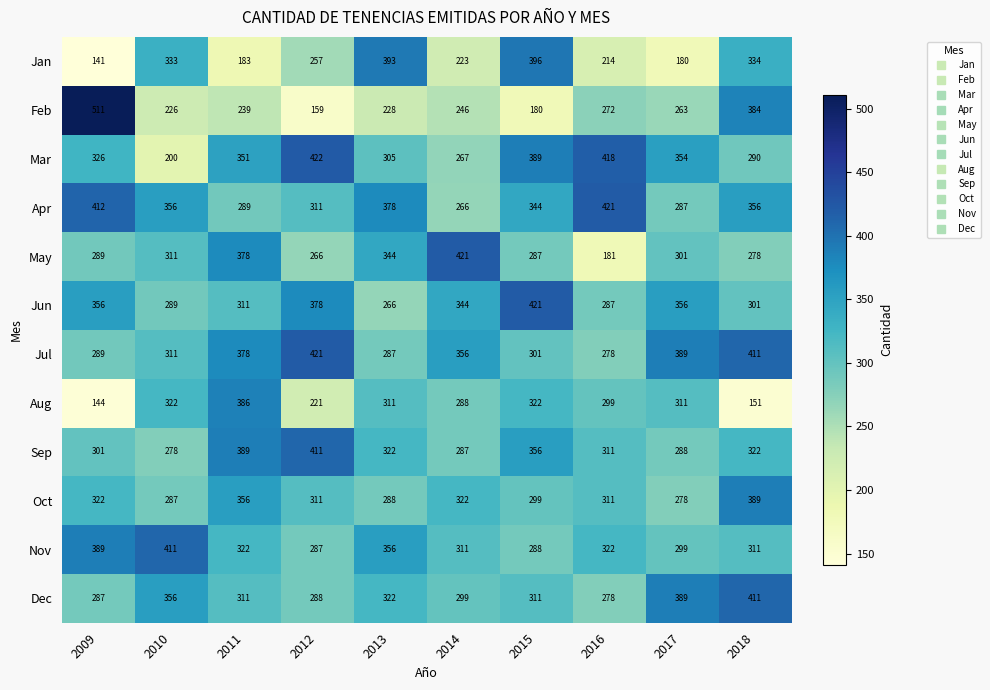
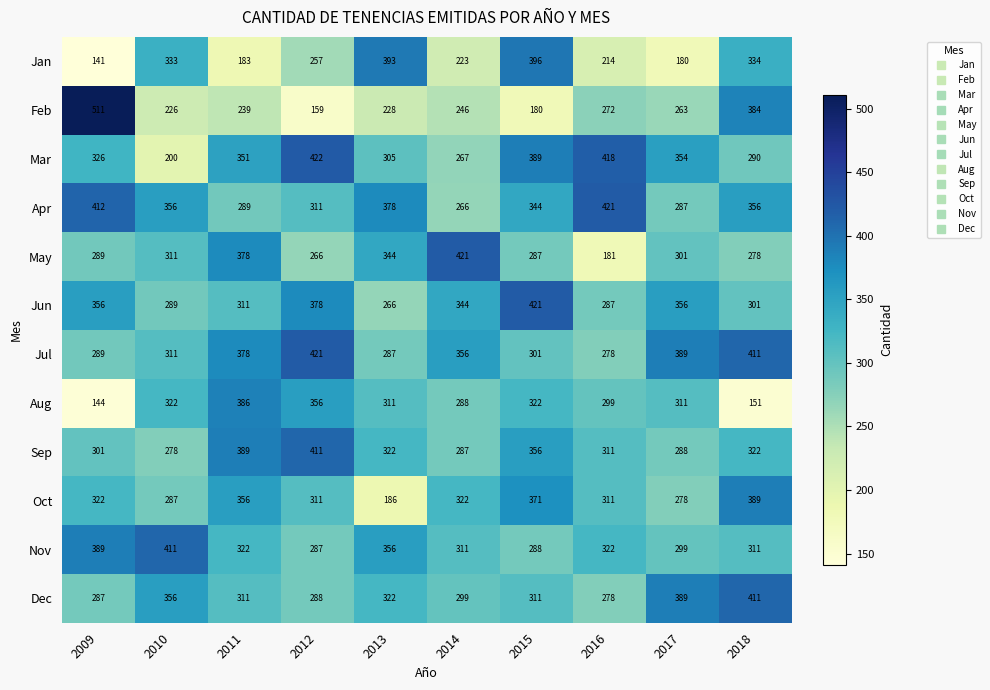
Aug, 2012: 221 -> 356
Oct, 2013: 288 -> 186
Oct, 2015: 299 -> 371
